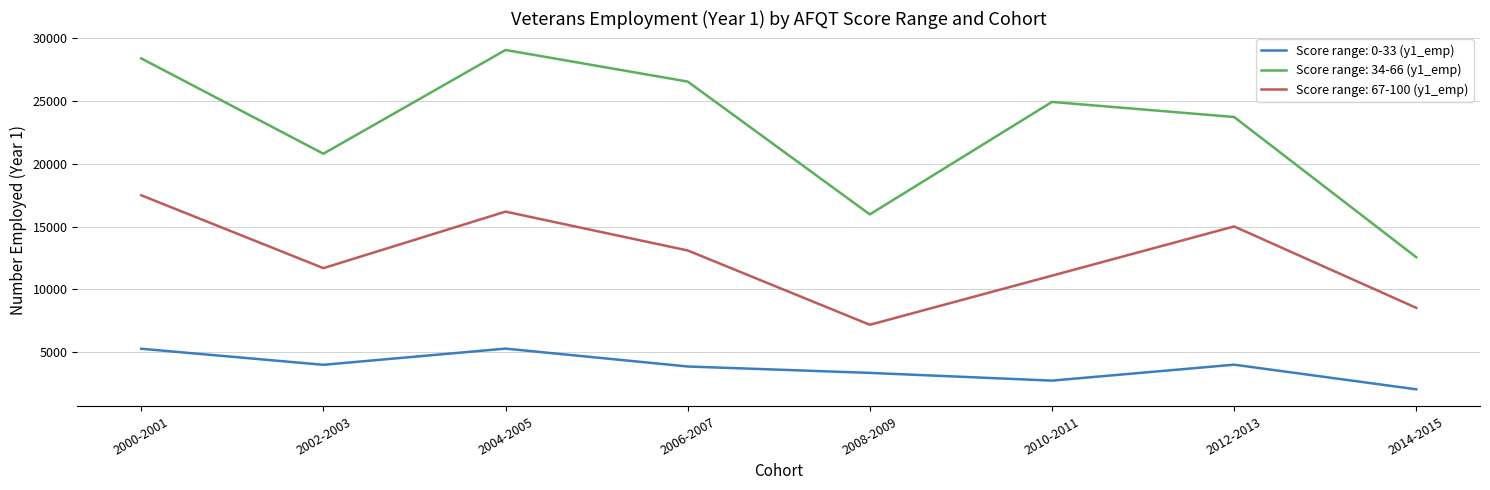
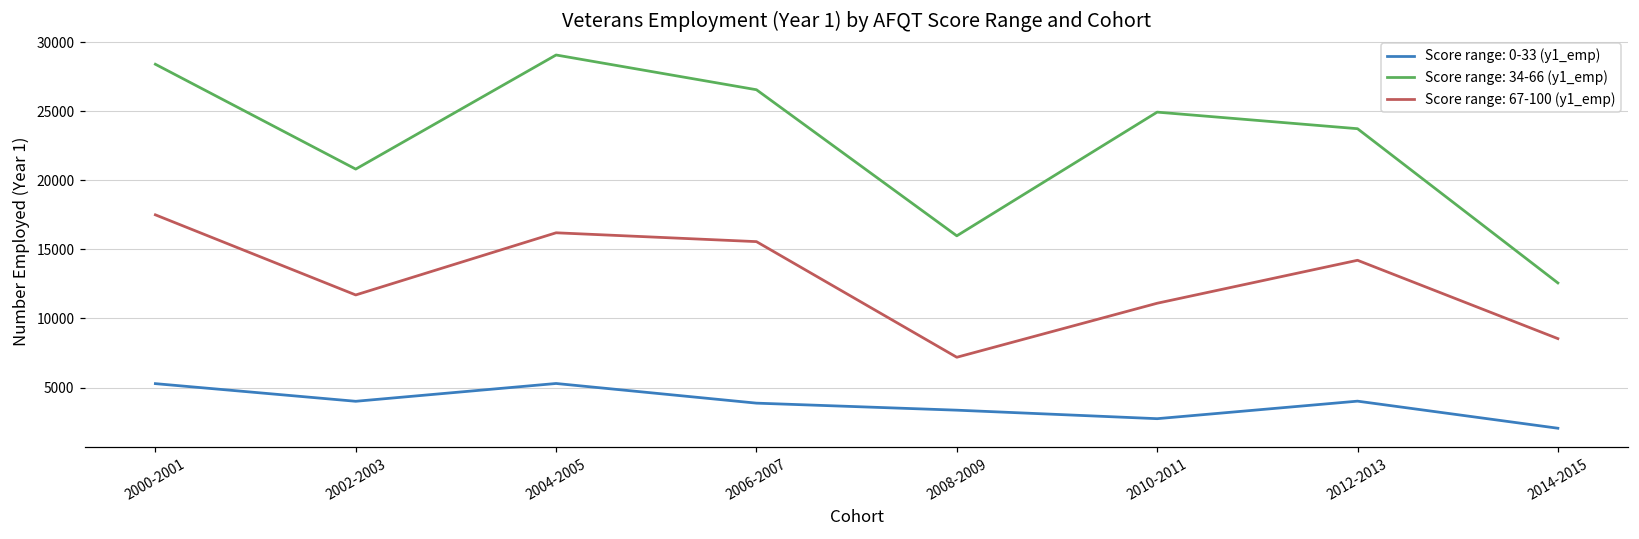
Score range: 67-100 (y1_emp), 2006-2007: 13100 -> 15600
Score range: 67-100 (y1_emp), 2012-2013: 15000 -> 14200
